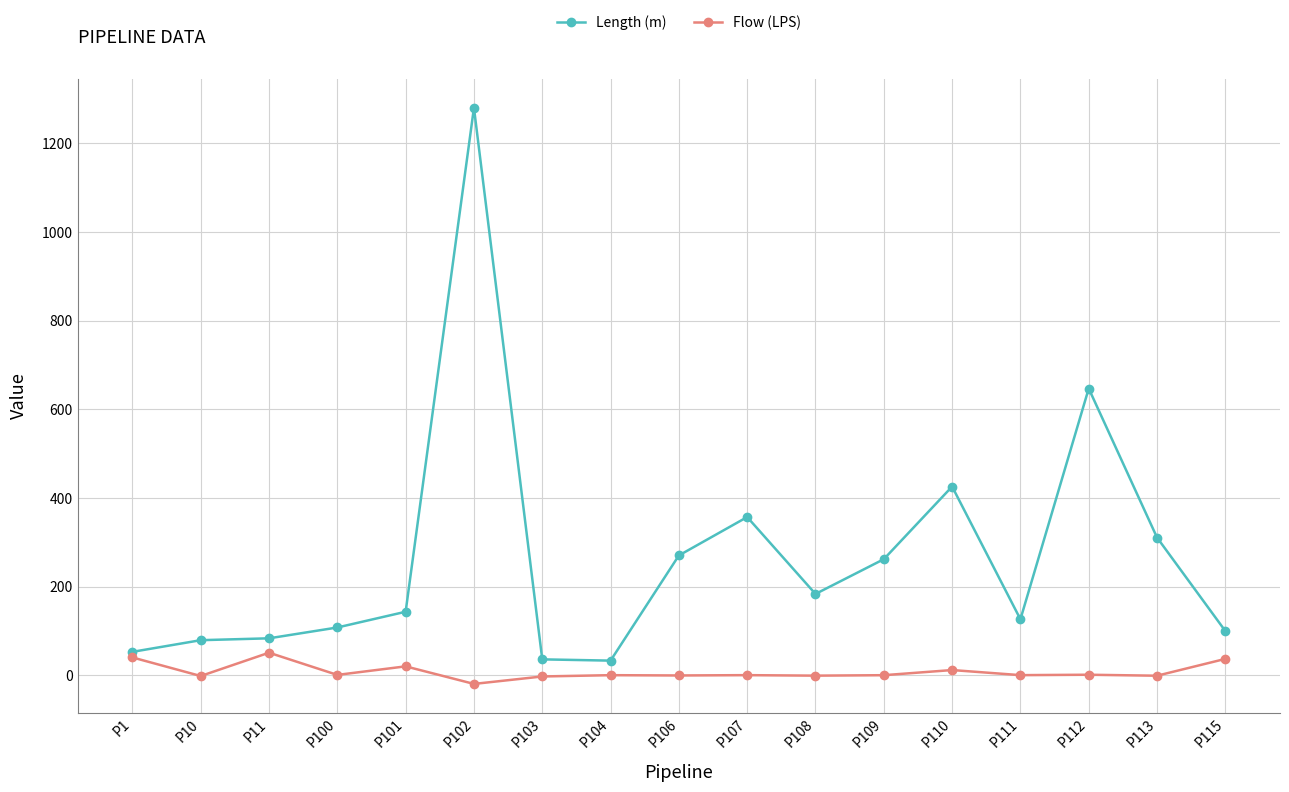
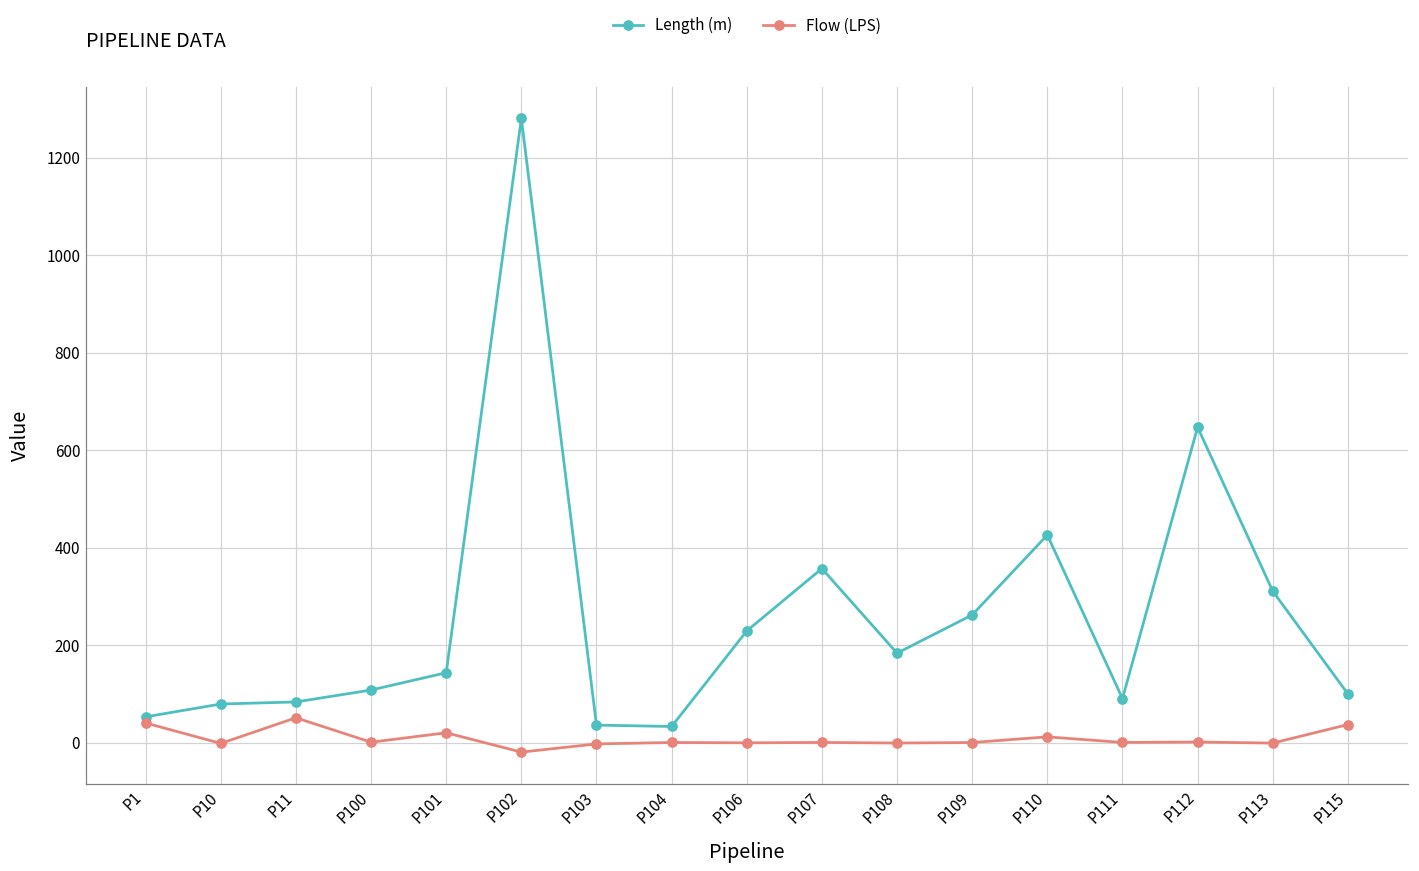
Length (m), P106: 270 -> 230
Length (m), P111: 130 -> 90
